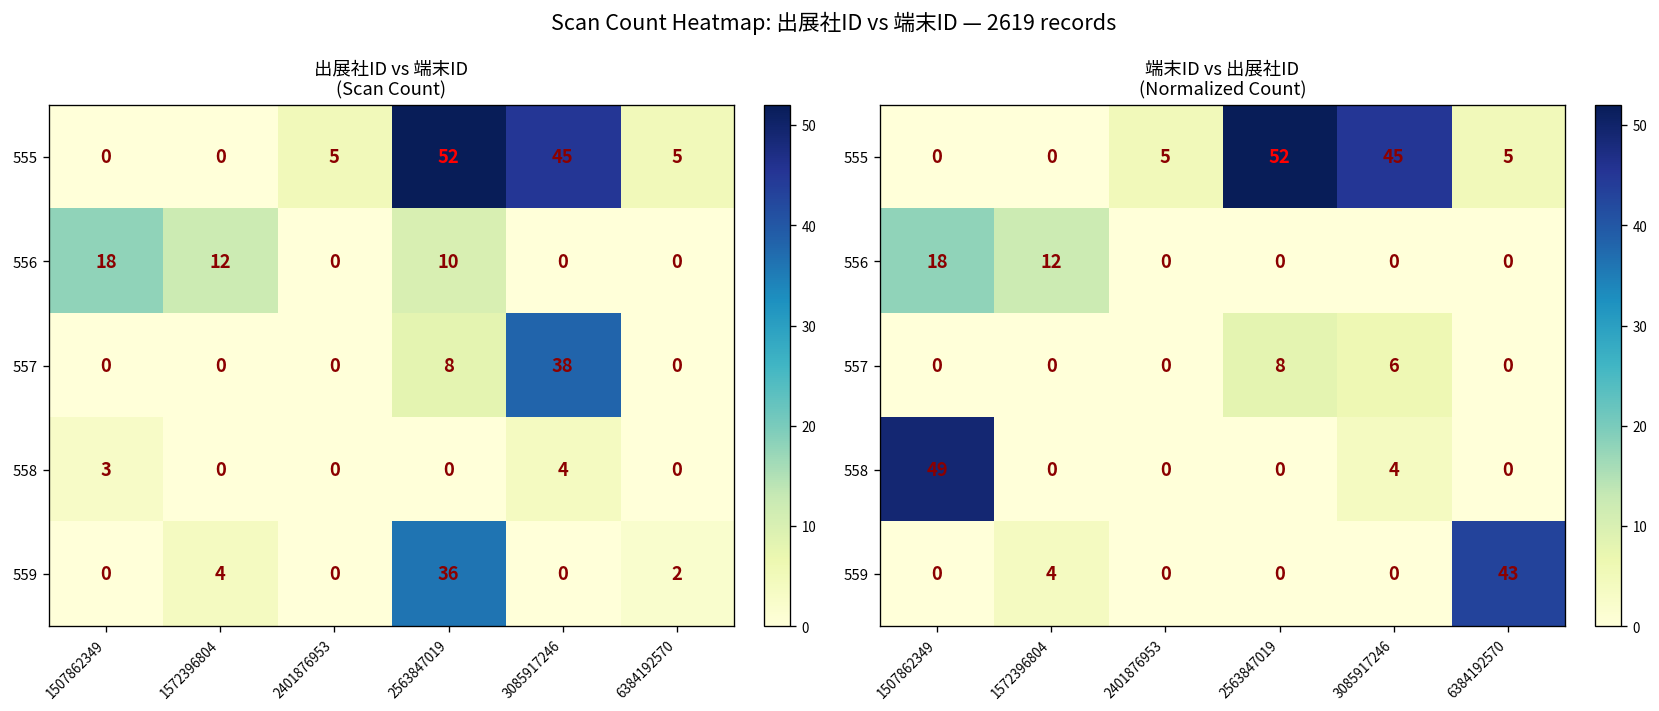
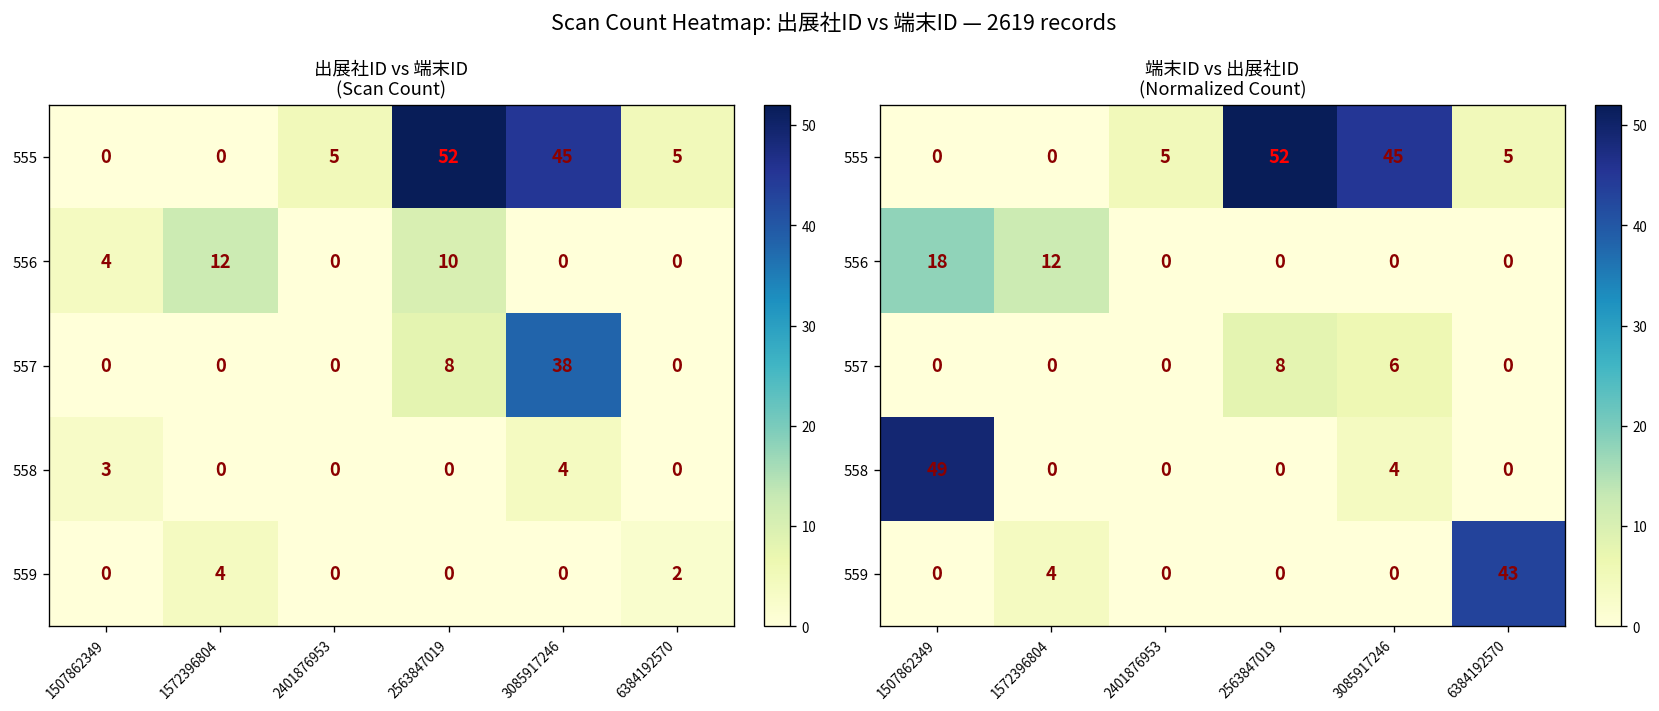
出展社ID vs 端末ID (Scan Count), 556, 1507862349: 18 -> 4
出展社ID vs 端末ID (Scan Count), 559, 2563847019: 36 -> 0
